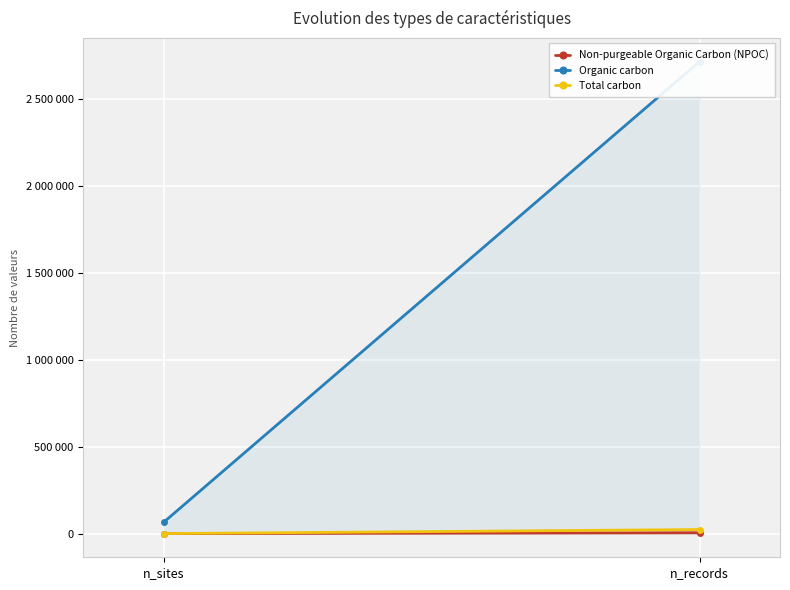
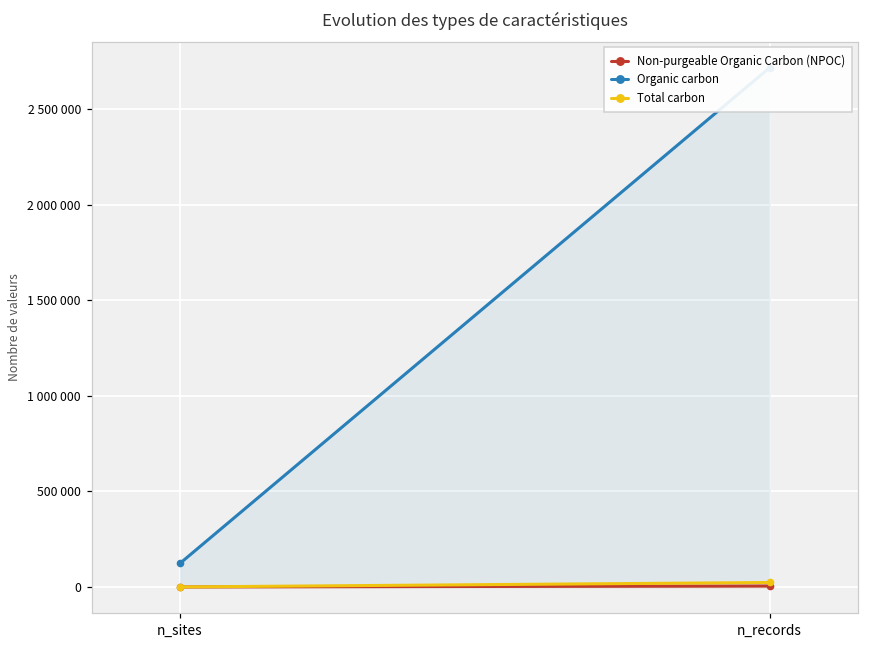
Organic carbon, n_sites: 70000 -> 120000
